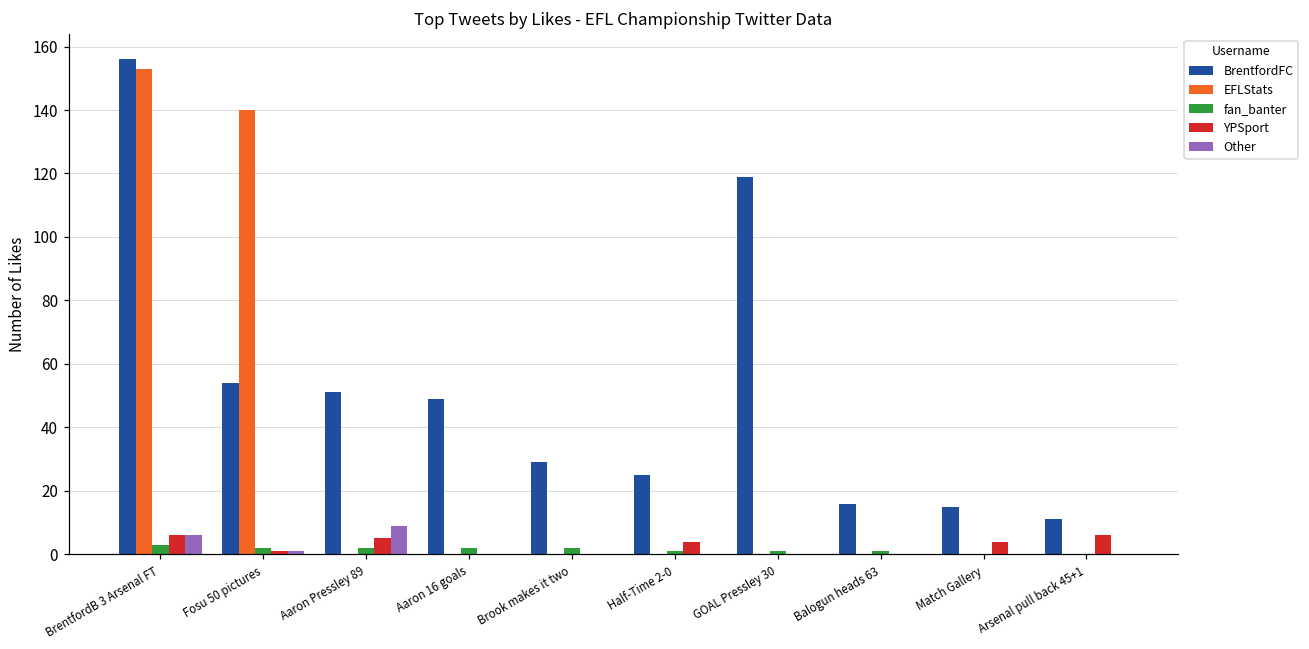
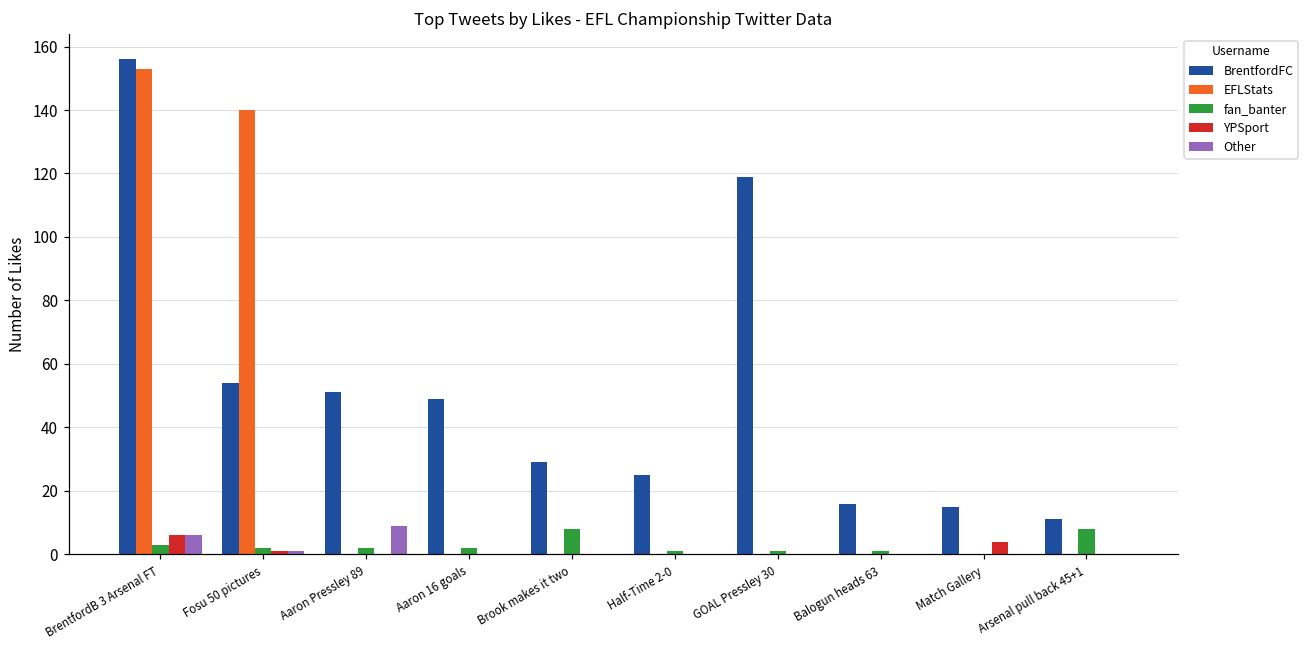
YPSport, Aaron Pressley 89: 5 -> 0
fan_banter, Brook makes it two: 2 -> 8
YPSport, Half-Time 2-0: 4 -> 0
fan_banter, Arsenal pull back 45+1: 0 -> 8
YPSport, Arsenal pull back 45+1: 6 -> 0
